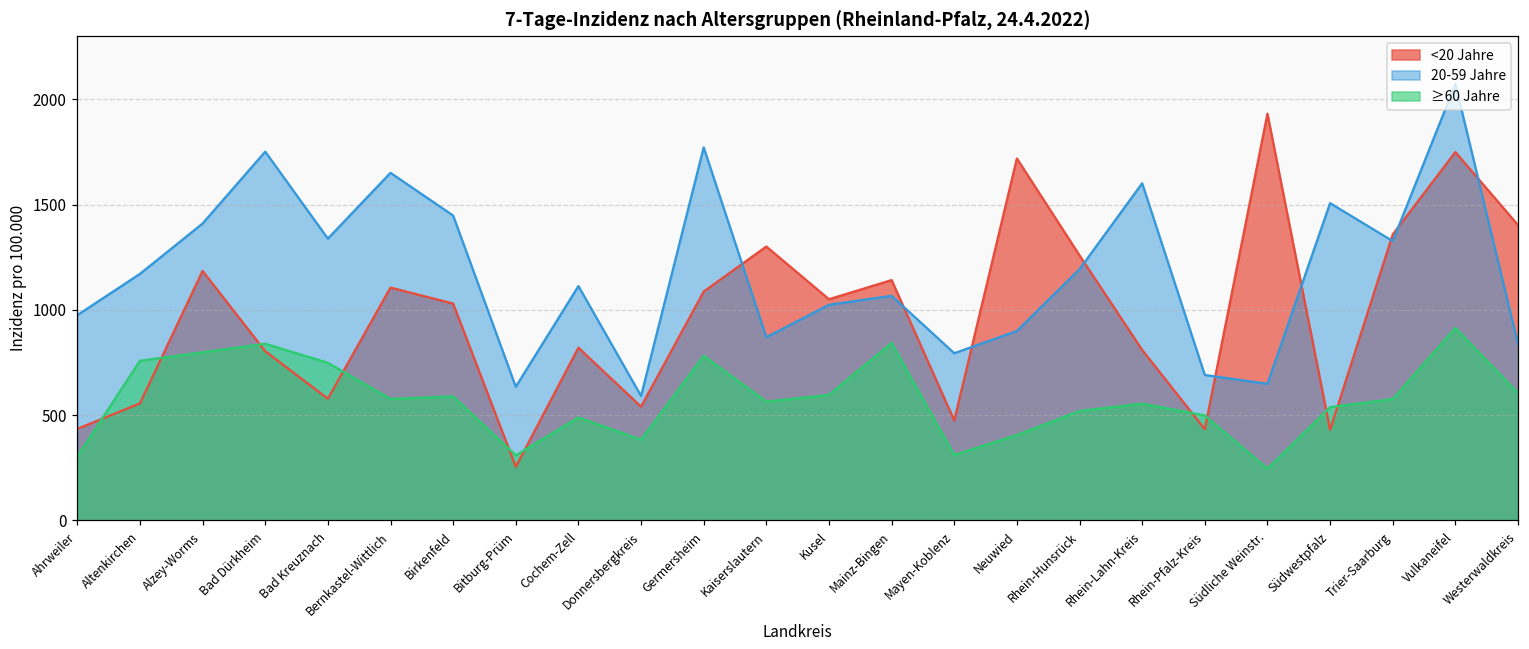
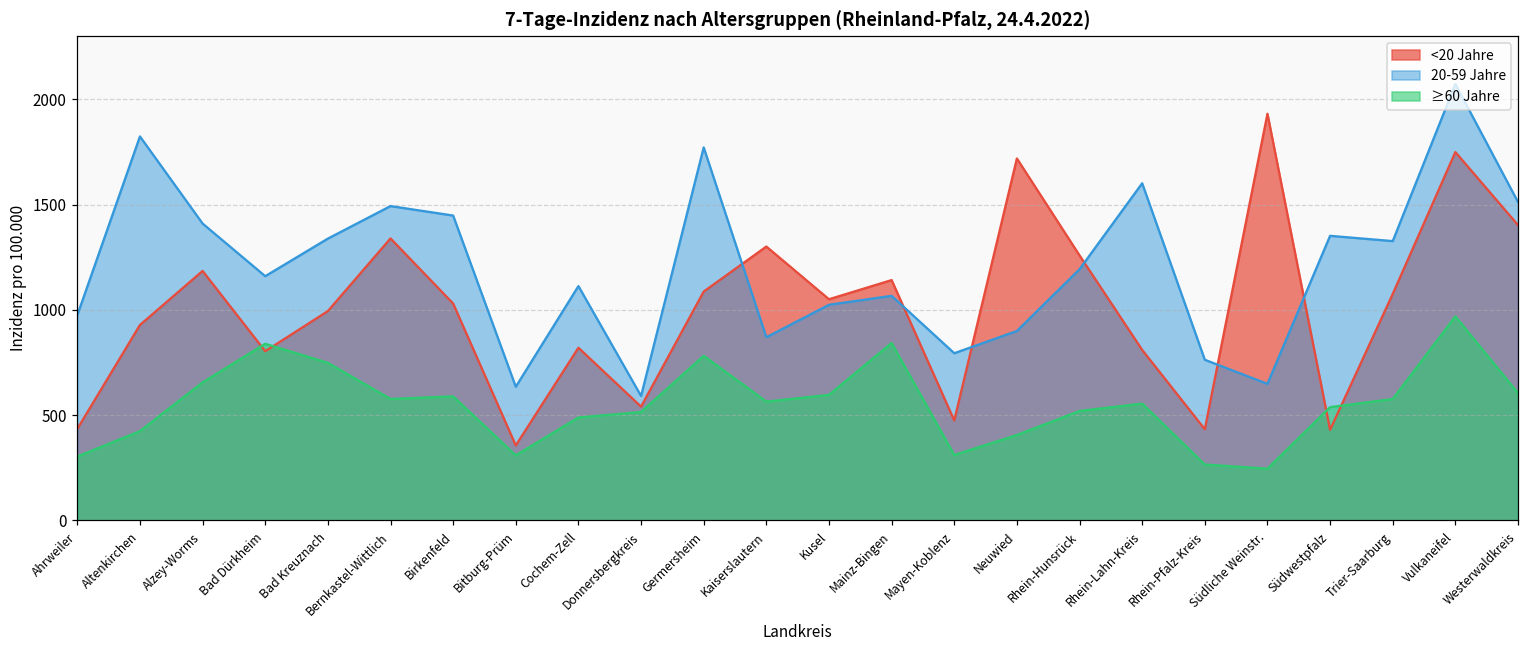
<20 Jahre, Altenkirchen: 560 -> 930
20-59 Jahre, Altenkirchen: 1170 -> 1820
≥60 Jahre, Altenkirchen: 760 -> 420
≥60 Jahre, Alzey-Worms: 800 -> 660
20-59 Jahre, Bad Dürkheim: 1750 -> 1160
<20 Jahre, Bad Kreuznach: 580 -> 990
<20 Jahre, Bernkastel-Wittlich: 1110 -> 1340
20-59 Jahre, Bernkastel-Wittlich: 1650 -> 1490
<20 Jahre, Bitburg-Prüm: 250 -> 360
≥60 Jahre, Donnersbergkreis: 380 -> 510
20-59 Jahre, Rhein-Pfalz-Kreis: 690 -> 760
≥60 Jahre, Rhein-Pfalz-Kreis: 500 -> 270
20-59 Jahre, Südwestpfalz: 1510 -> 1350
<20 Jahre, Trier-Saarburg: 1360 -> 1080
≥60 Jahre, Vulkaneifel: 910 -> 970
20-59 Jahre, Westerwaldkreis: 840 -> 1510
